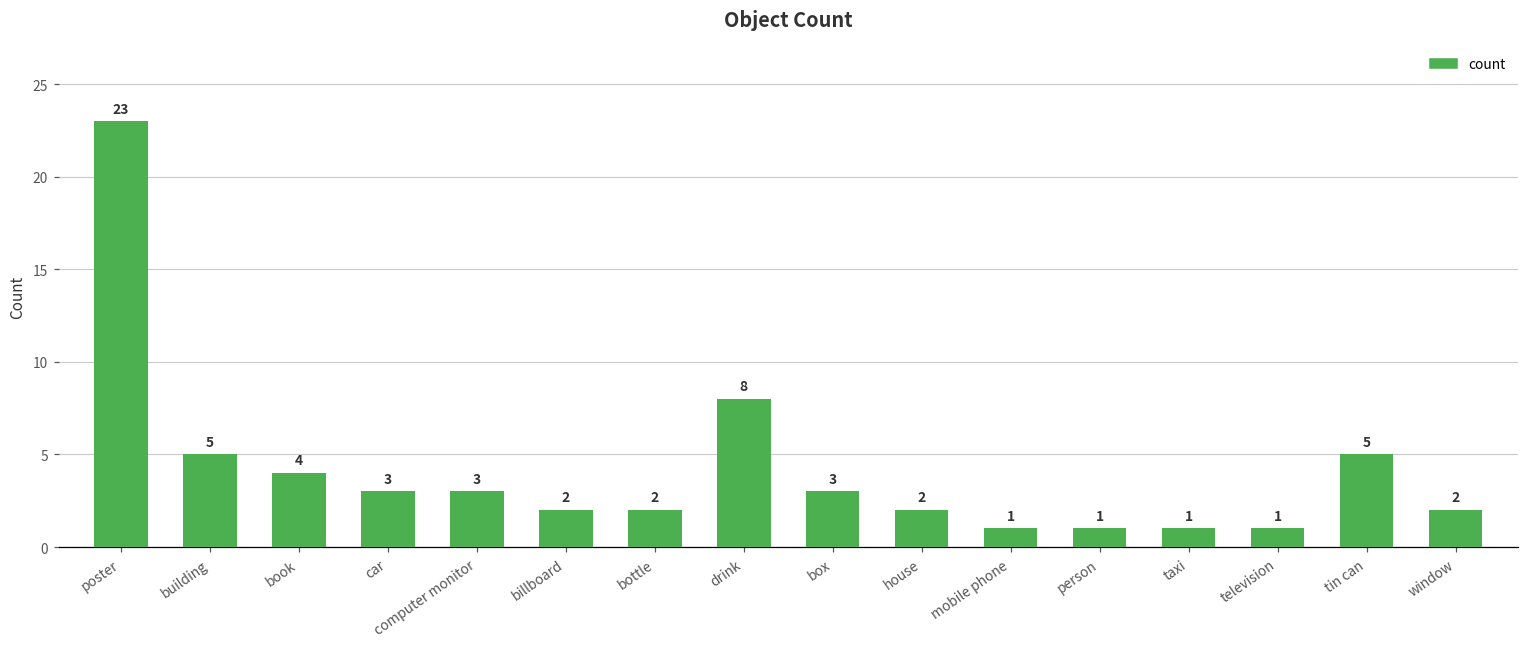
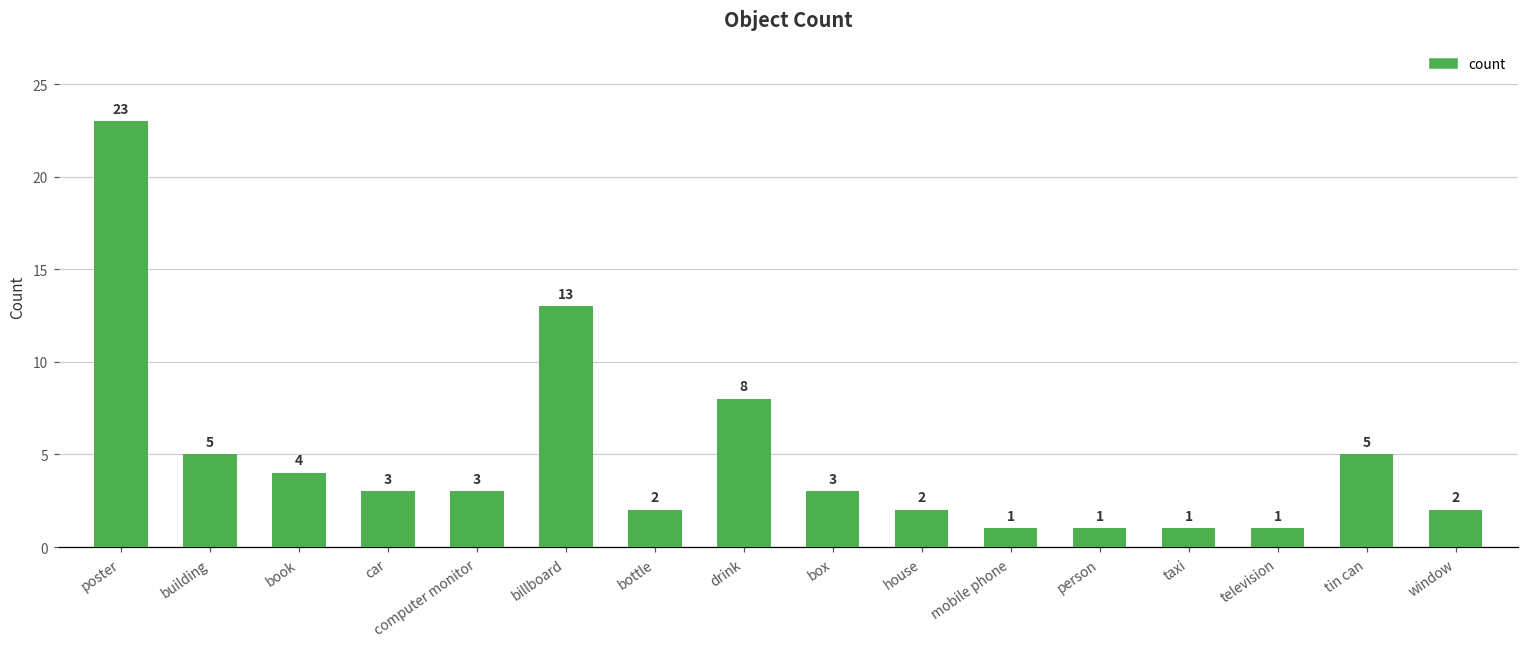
billboard: 2 -> 13
